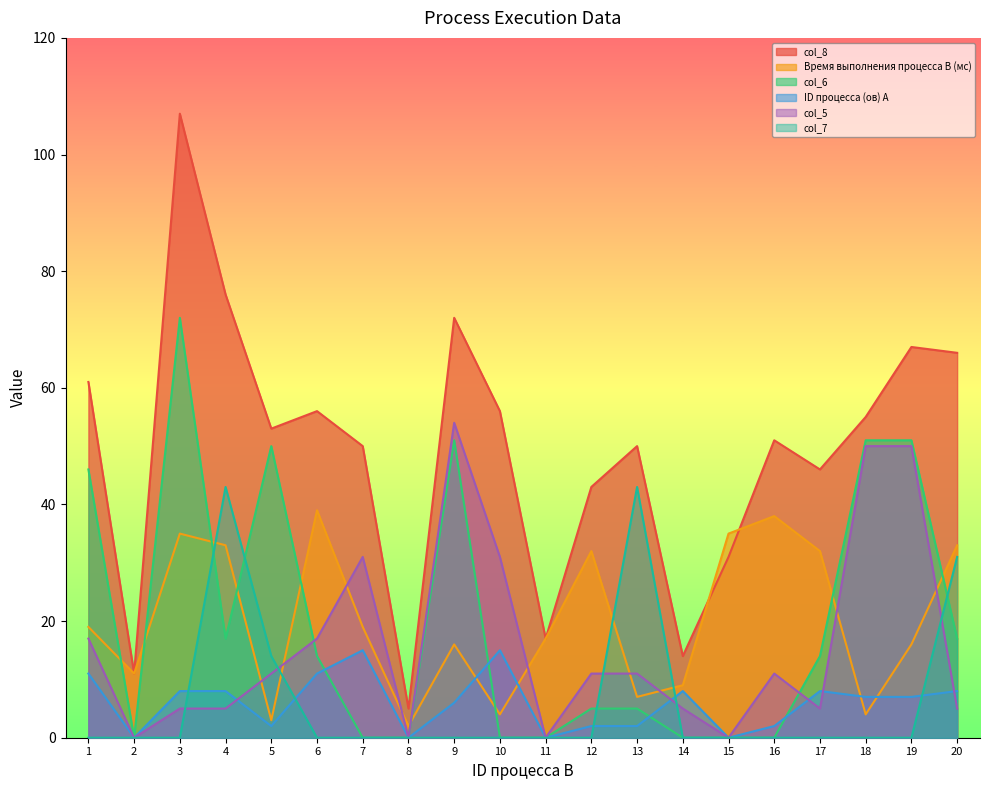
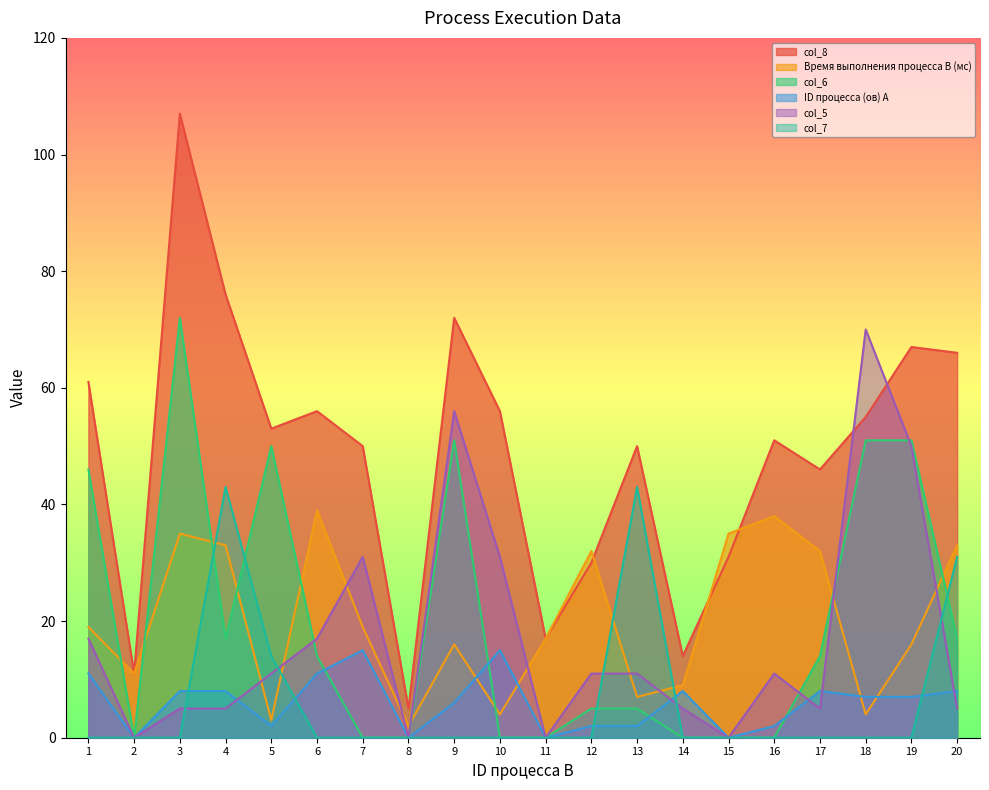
col_5, 9: 54 -> 56
col_8, 12: 43 -> 30
col_5, 18: 50 -> 70
